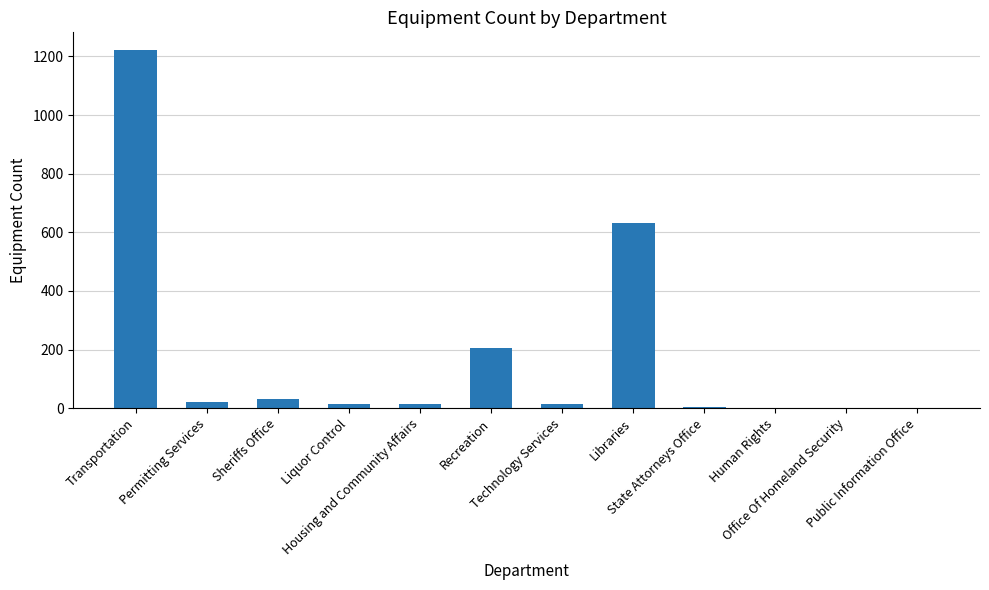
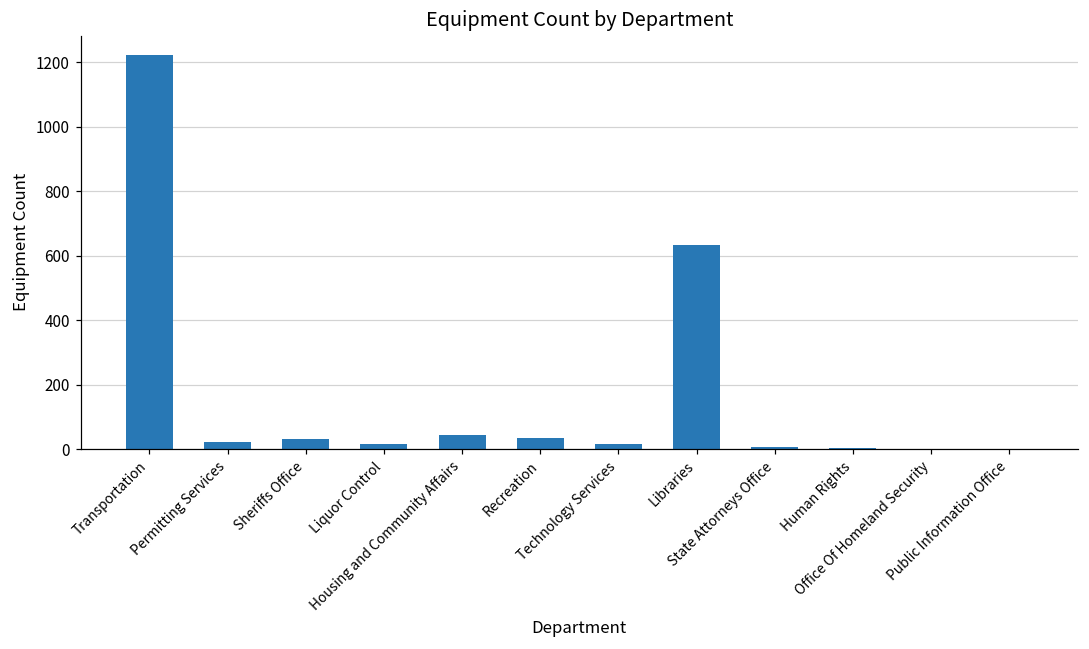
Housing and Community Affairs: 20 -> 50
Recreation: 210 -> 40
